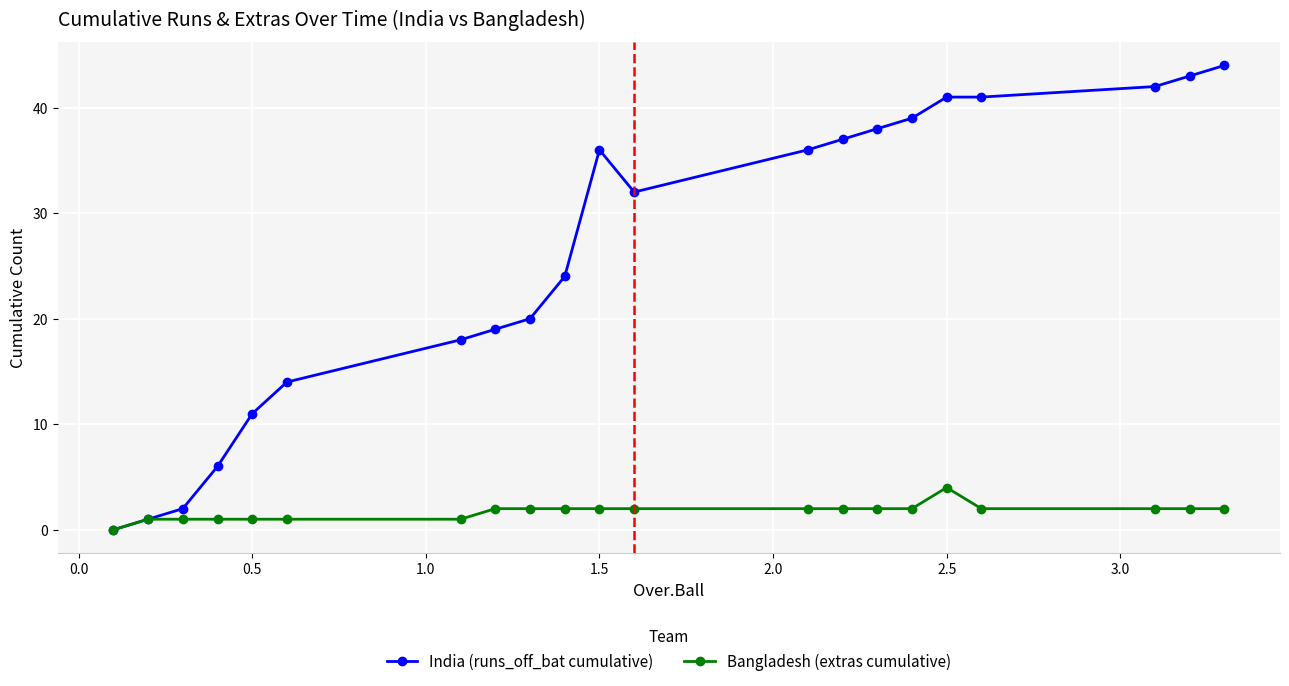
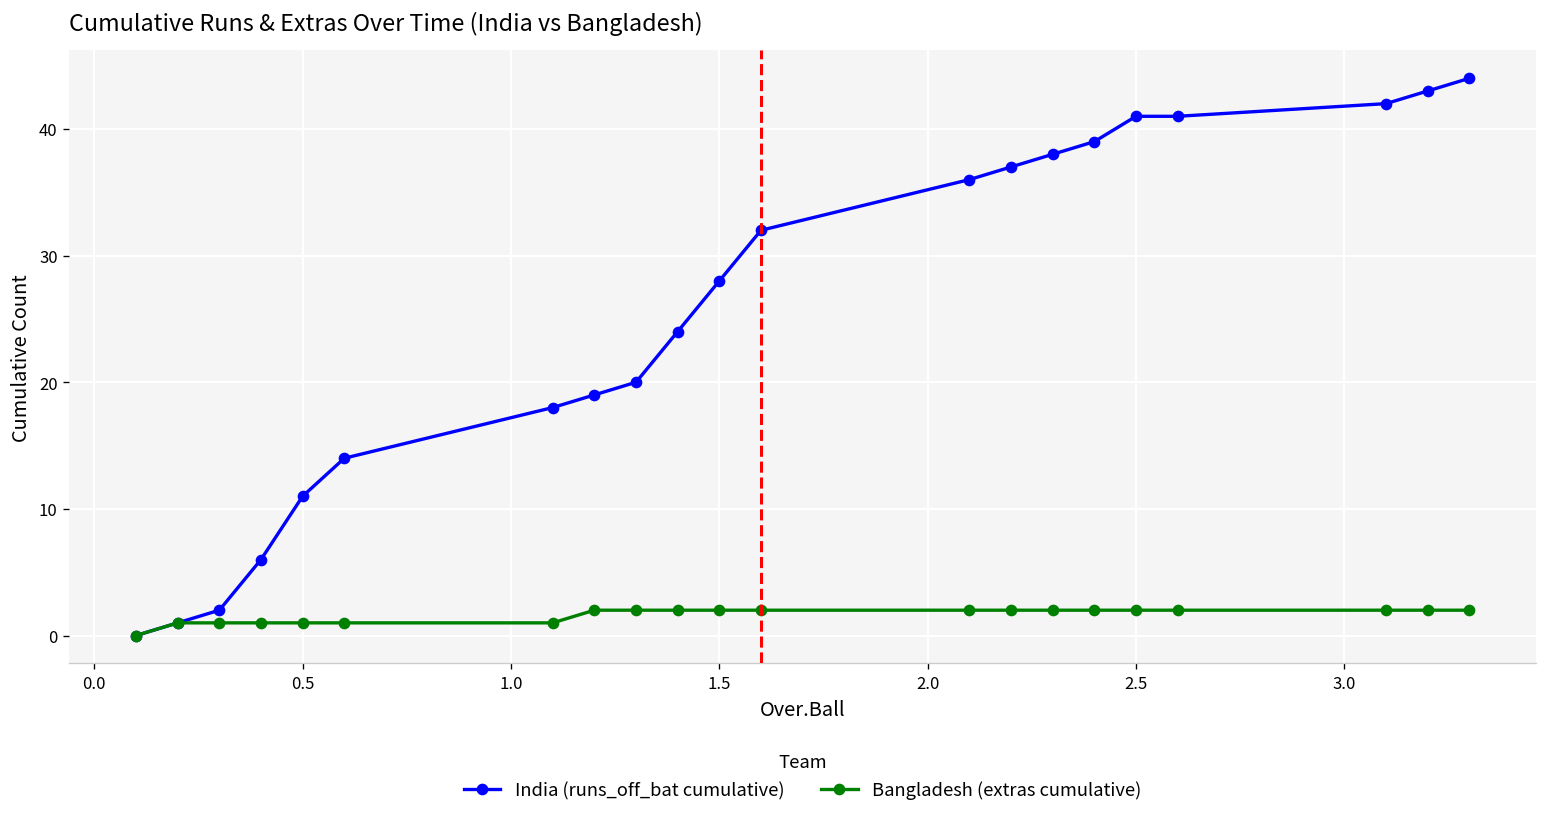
India (runs_off_bat cumulative), 1.5: 36 -> 28
Bangladesh (extras cumulative), 2.5: 4 -> 2
